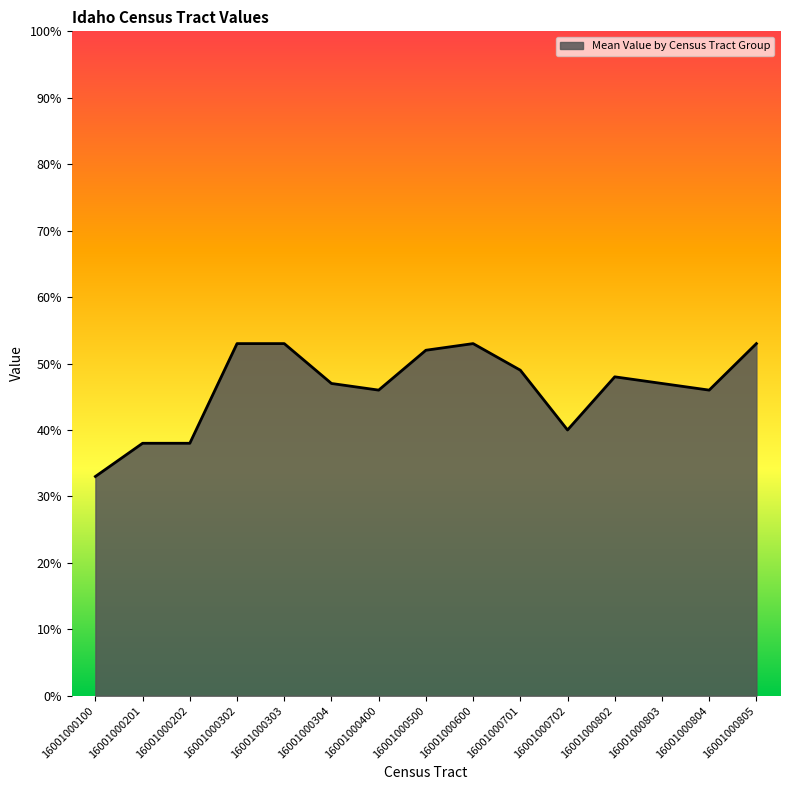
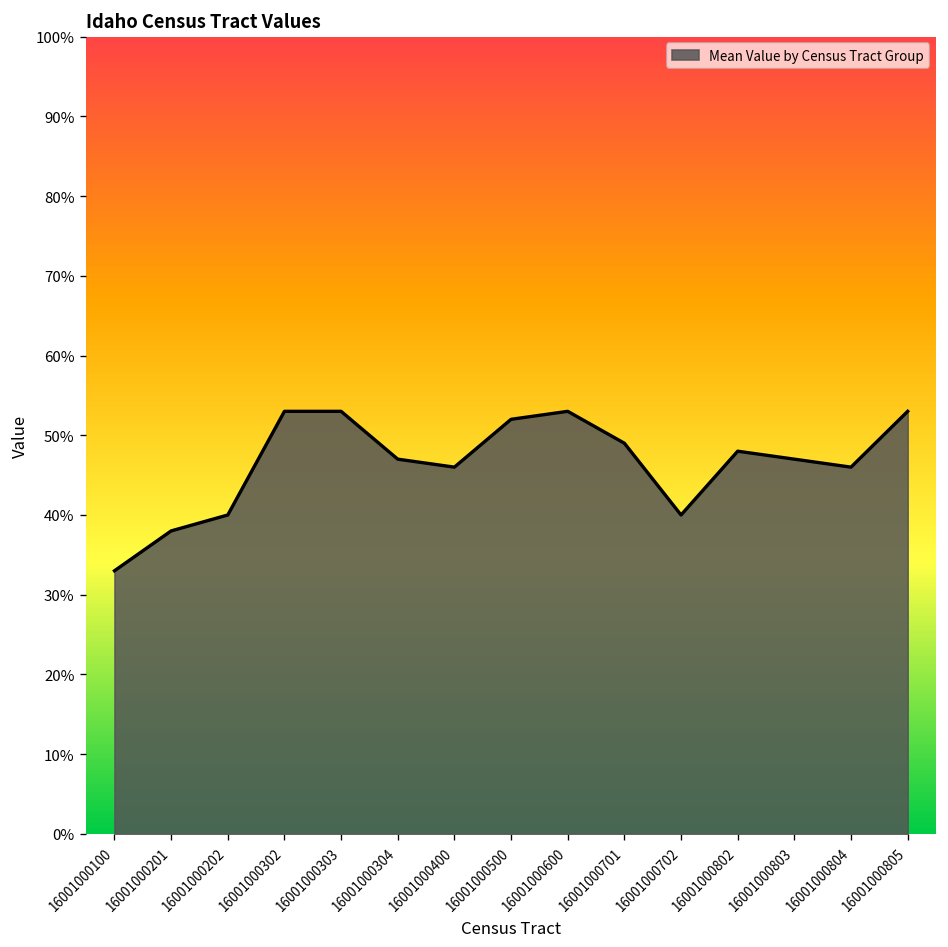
16001000202: 38% -> 40%
